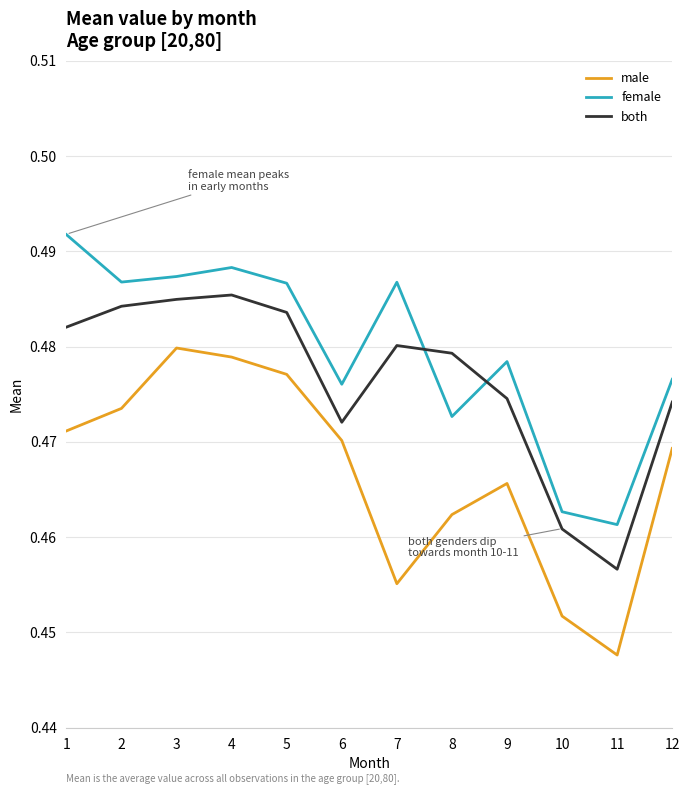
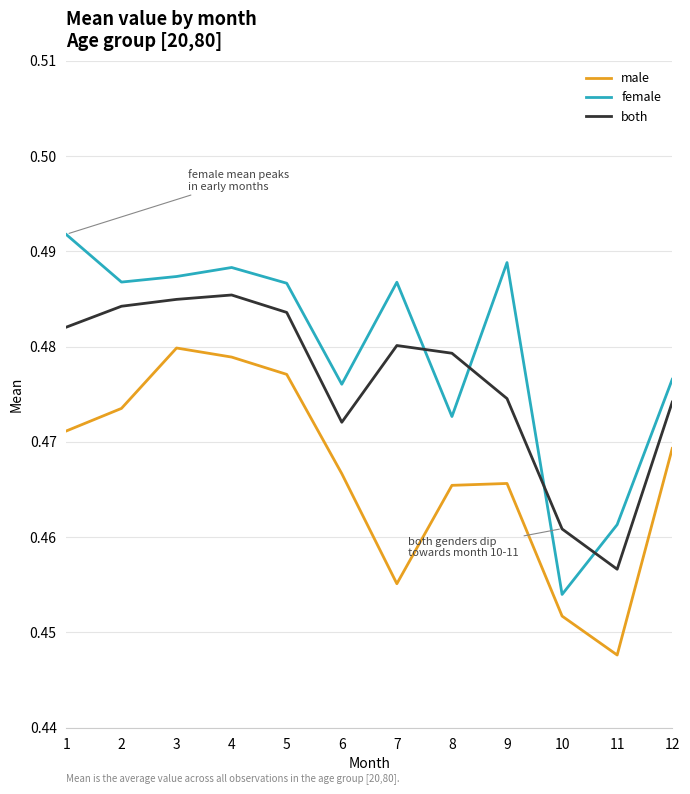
male, 6: 0.470 -> 0.467
male, 8: 0.462 -> 0.465
female, 9: 0.478 -> 0.489
female, 10: 0.463 -> 0.454
